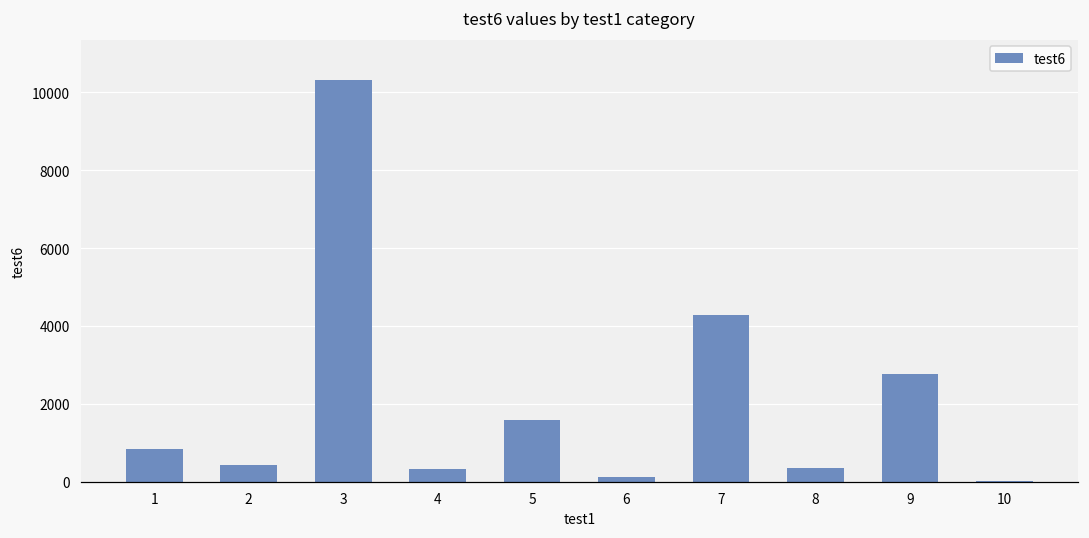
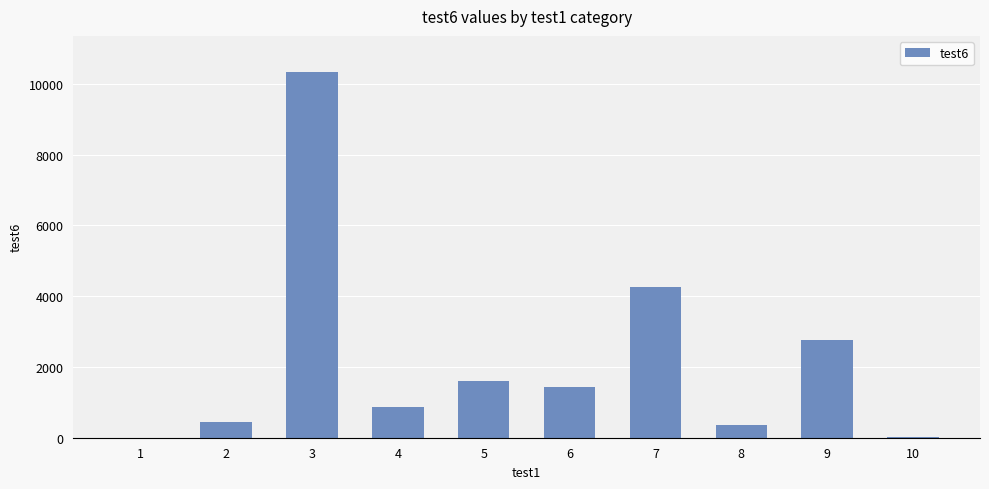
1: 800 -> 0
4: 300 -> 900
6: 100 -> 1400
